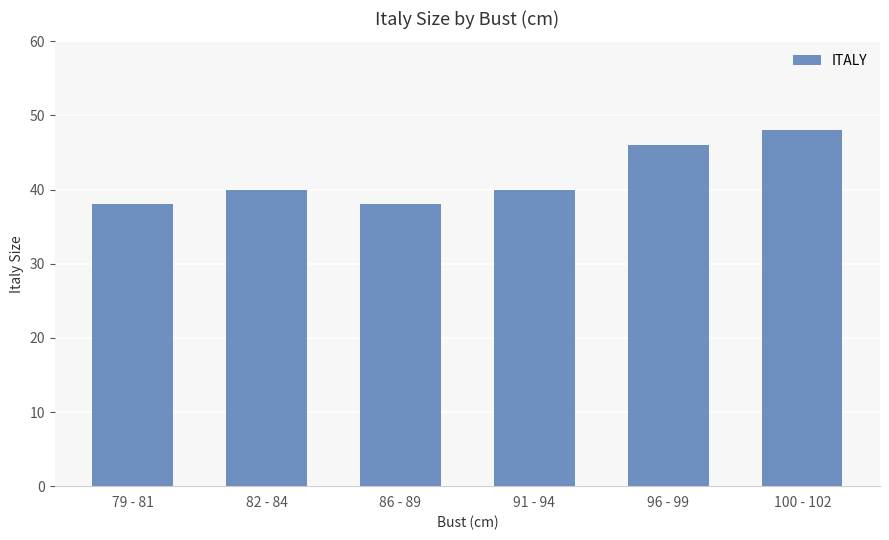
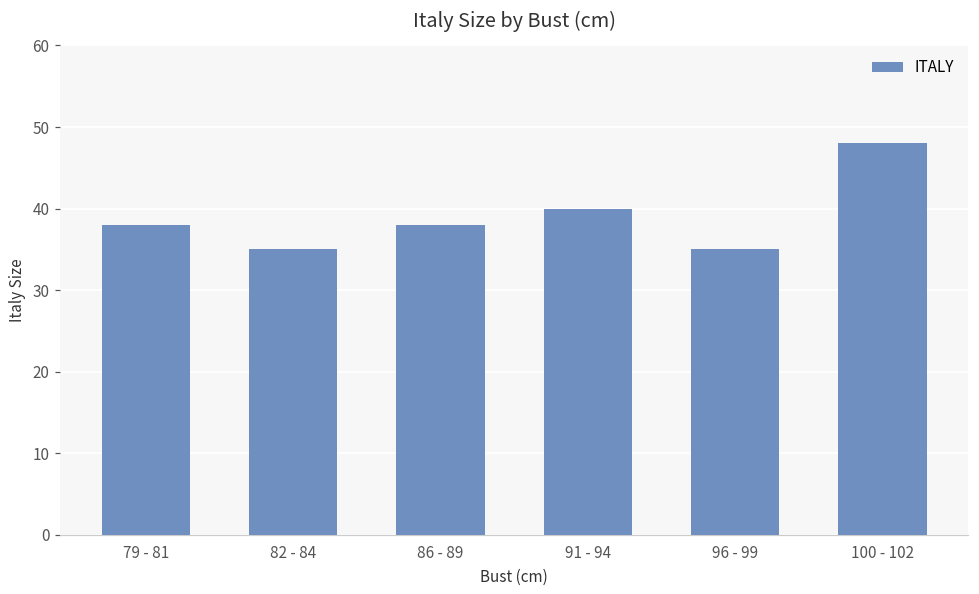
82 - 84: 40 -> 35
96 - 99: 46 -> 35
